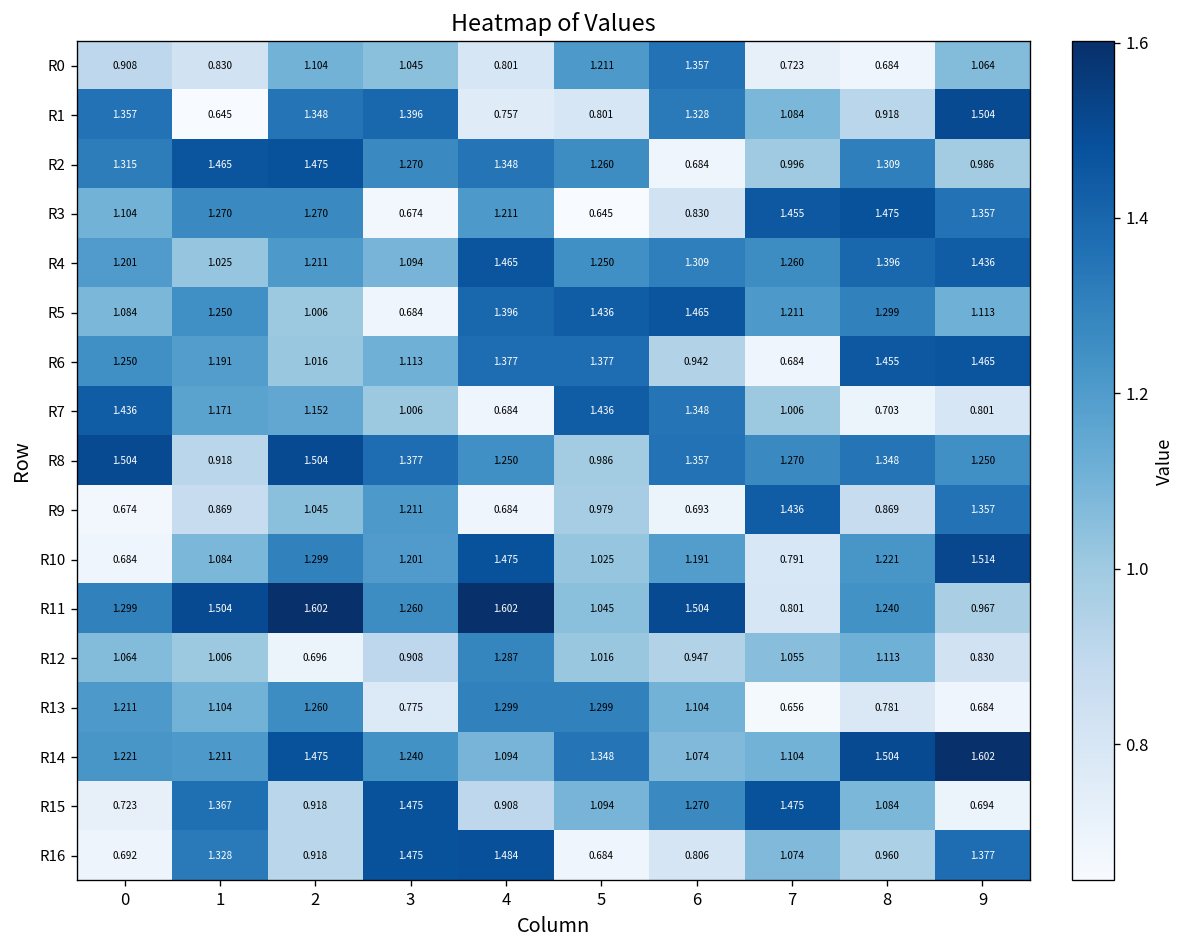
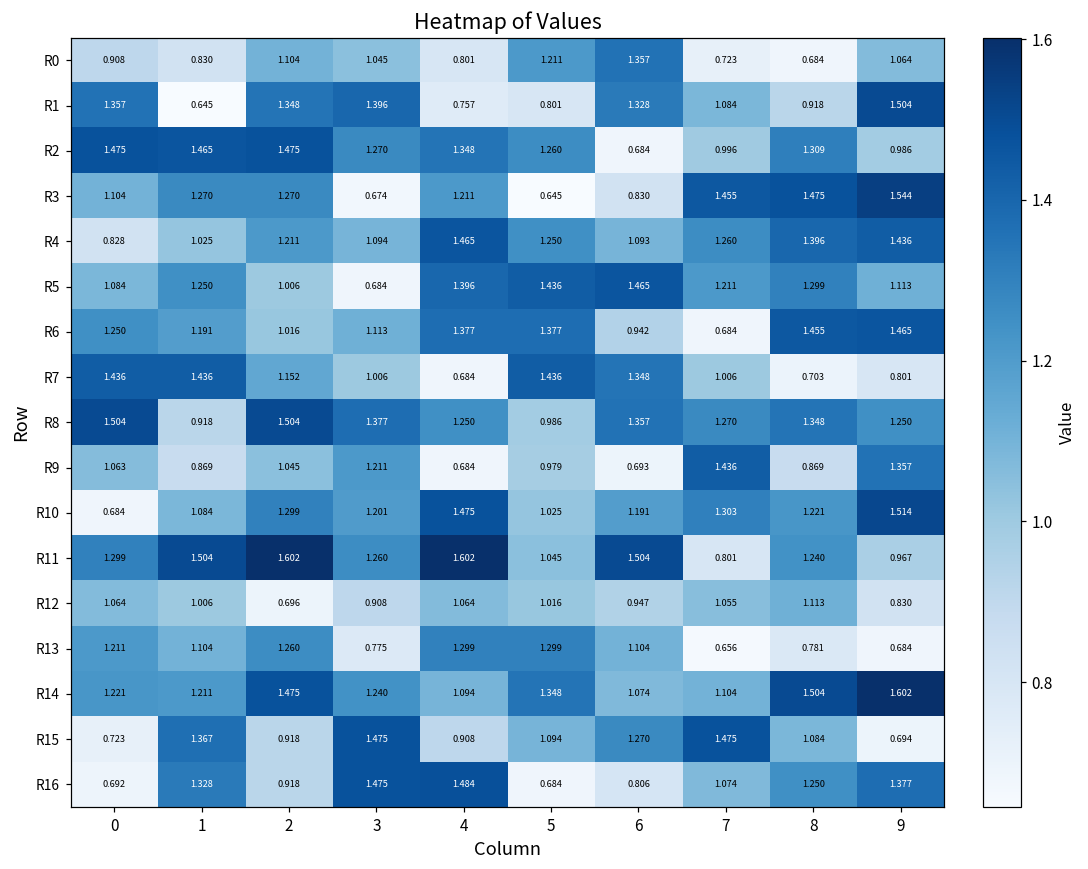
R2, 0: 1.315 -> 1.475
R3, 9: 1.357 -> 1.544
R4, 0: 1.201 -> 0.828
R4, 6: 1.309 -> 1.093
R7, 1: 1.171 -> 1.436
R9, 0: 0.674 -> 1.063
R10, 7: 0.791 -> 1.303
R12, 4: 1.287 -> 1.064
R16, 8: 0.960 -> 1.250
